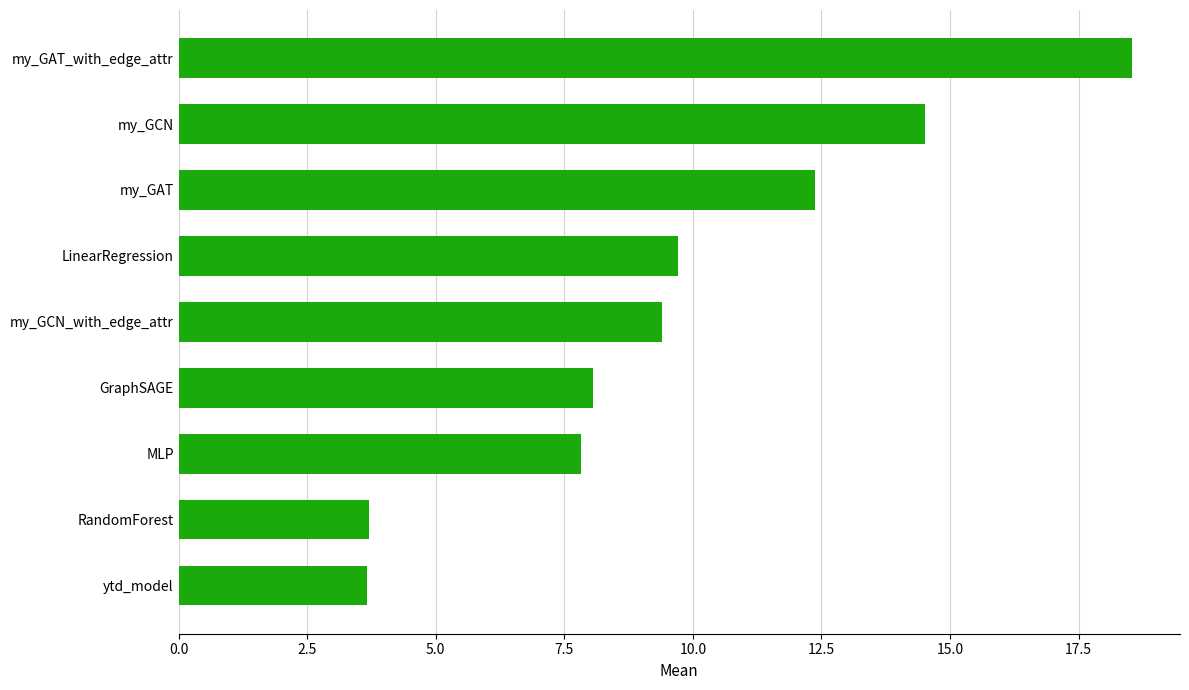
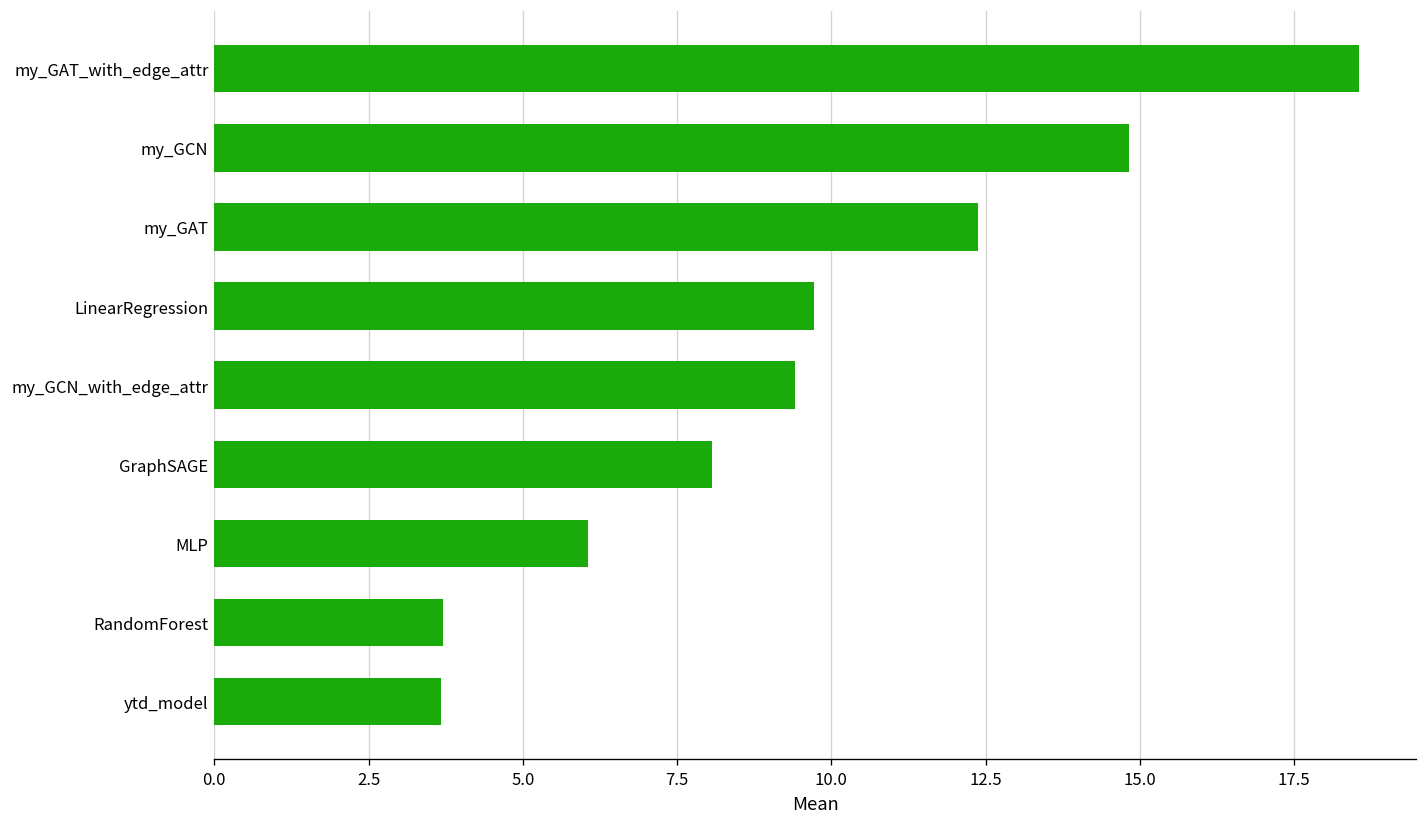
my_GCN: 14.5 -> 14.8
MLP: 7.8 -> 6.1
